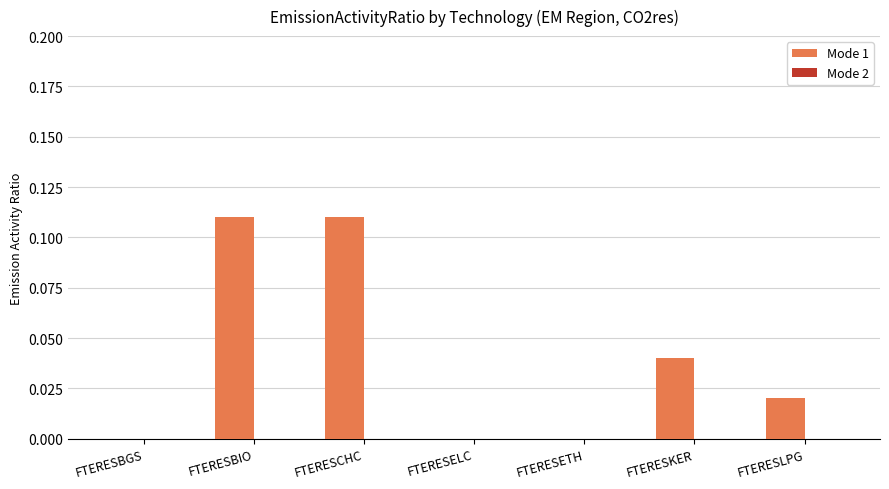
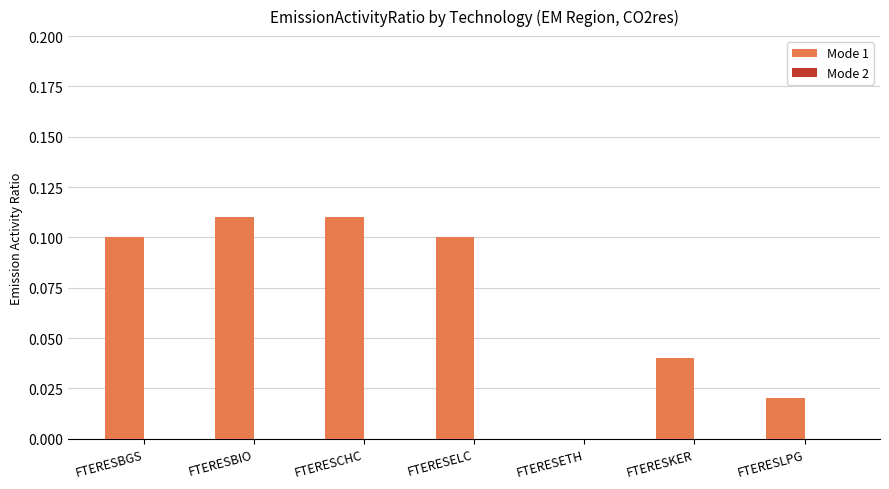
Mode 1, FTERESBGS: 0.0 -> 0.1
Mode 1, FTERESELC: 0.0 -> 0.1
